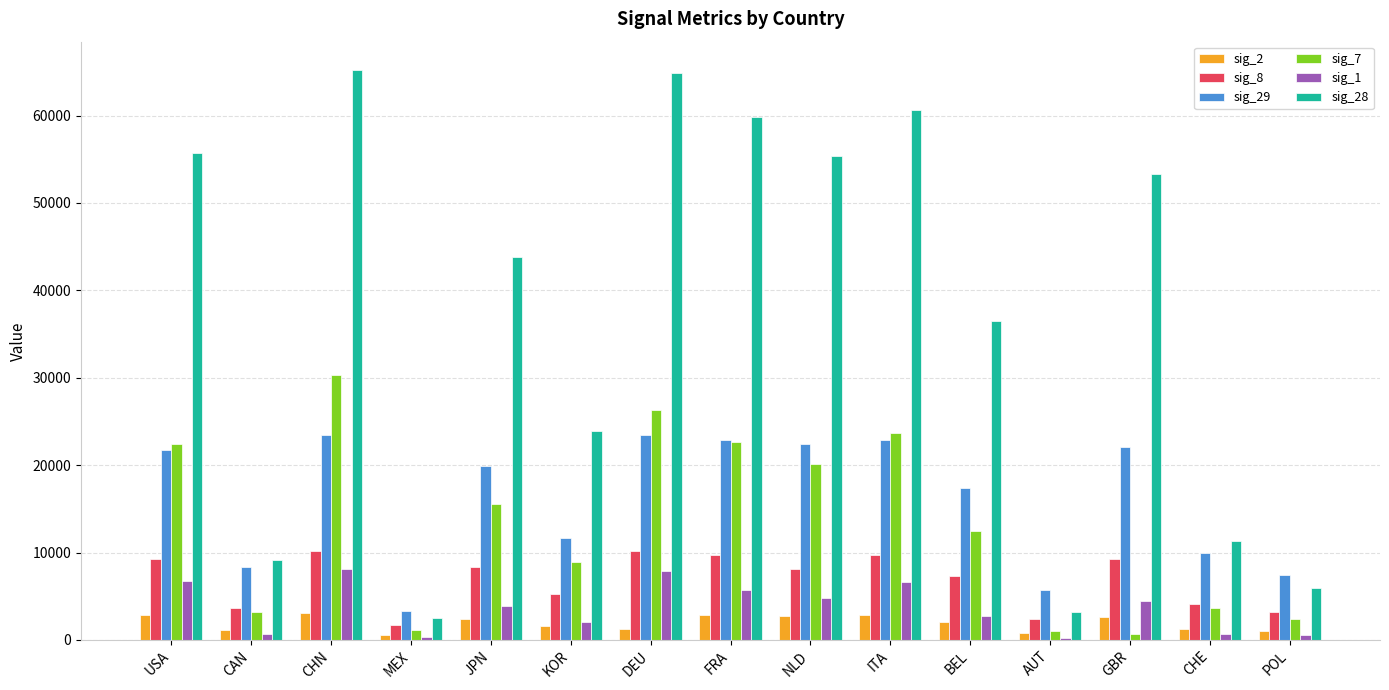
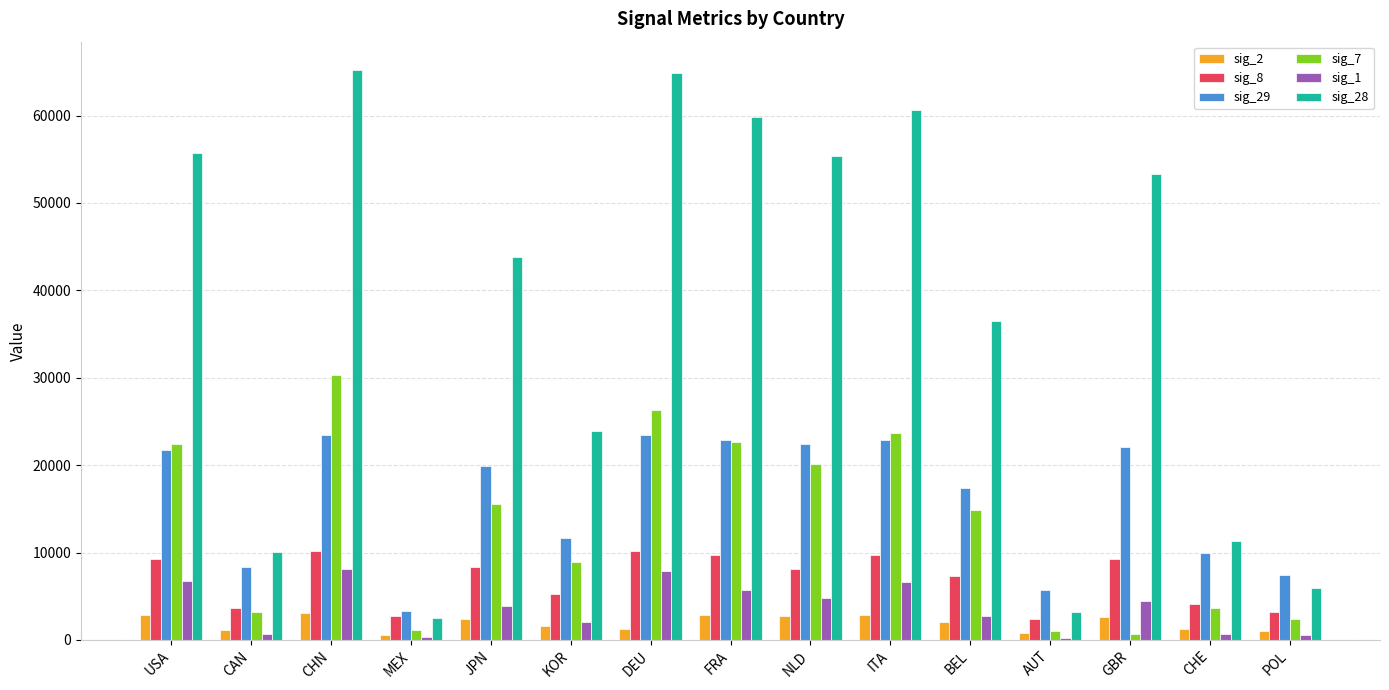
sig_28, CAN: 9000 -> 10000
sig_8, MEX: 2000 -> 3000
sig_7, BEL: 13000 -> 15000
